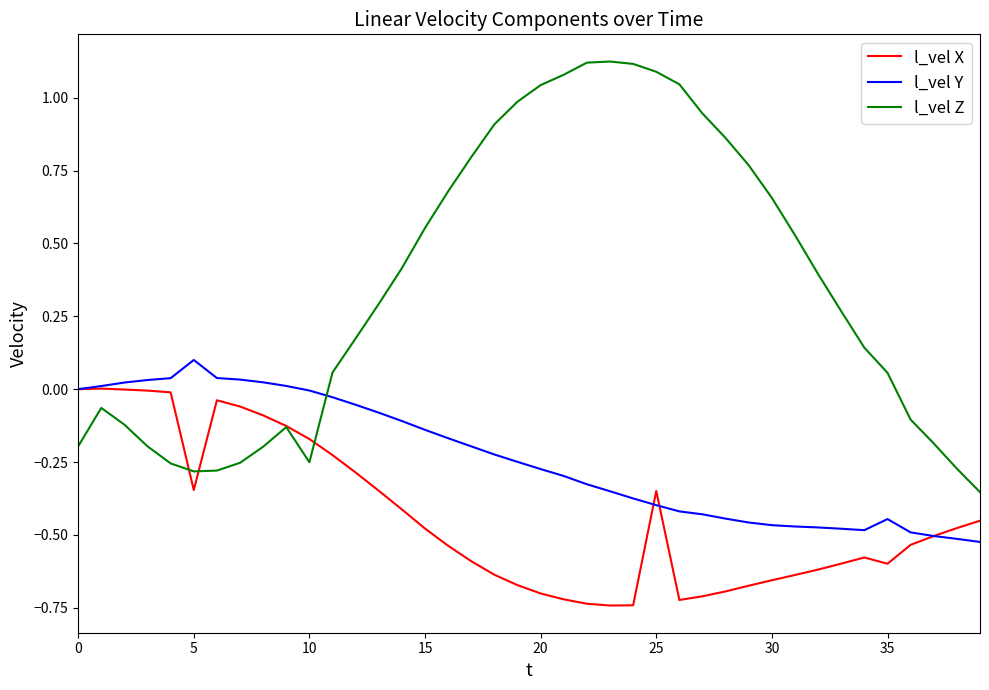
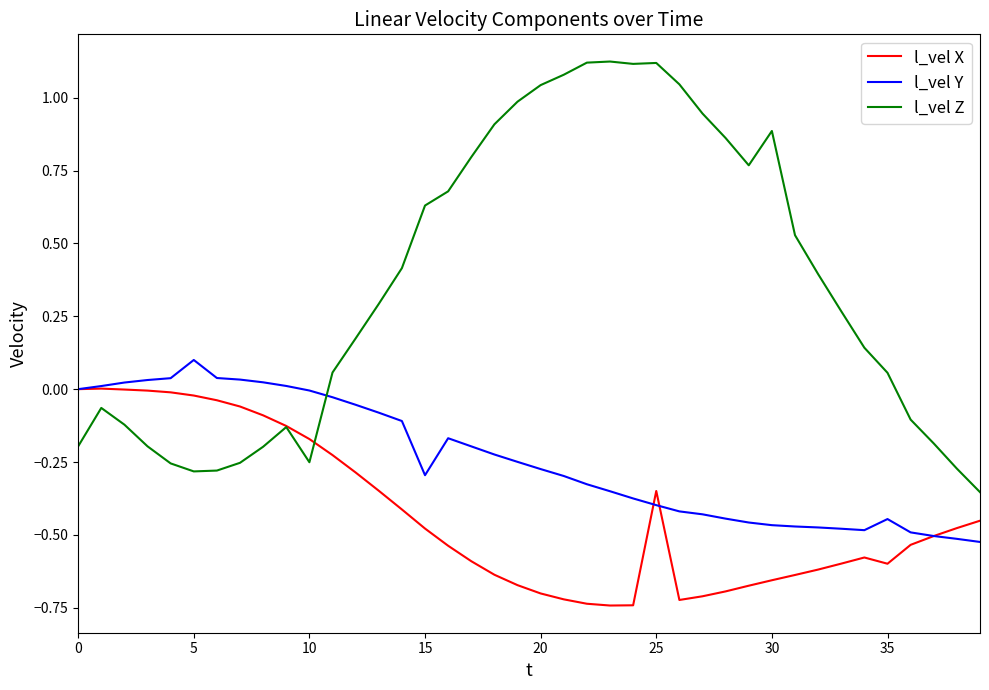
l_vel X, 5: -0.35 -> -0.02
l_vel Y, 15: -0.14 -> -0.30
l_vel Z, 15: 0.55 -> 0.63
l_vel Z, 25: 1.09 -> 1.12
l_vel Z, 30: 0.66 -> 0.89
